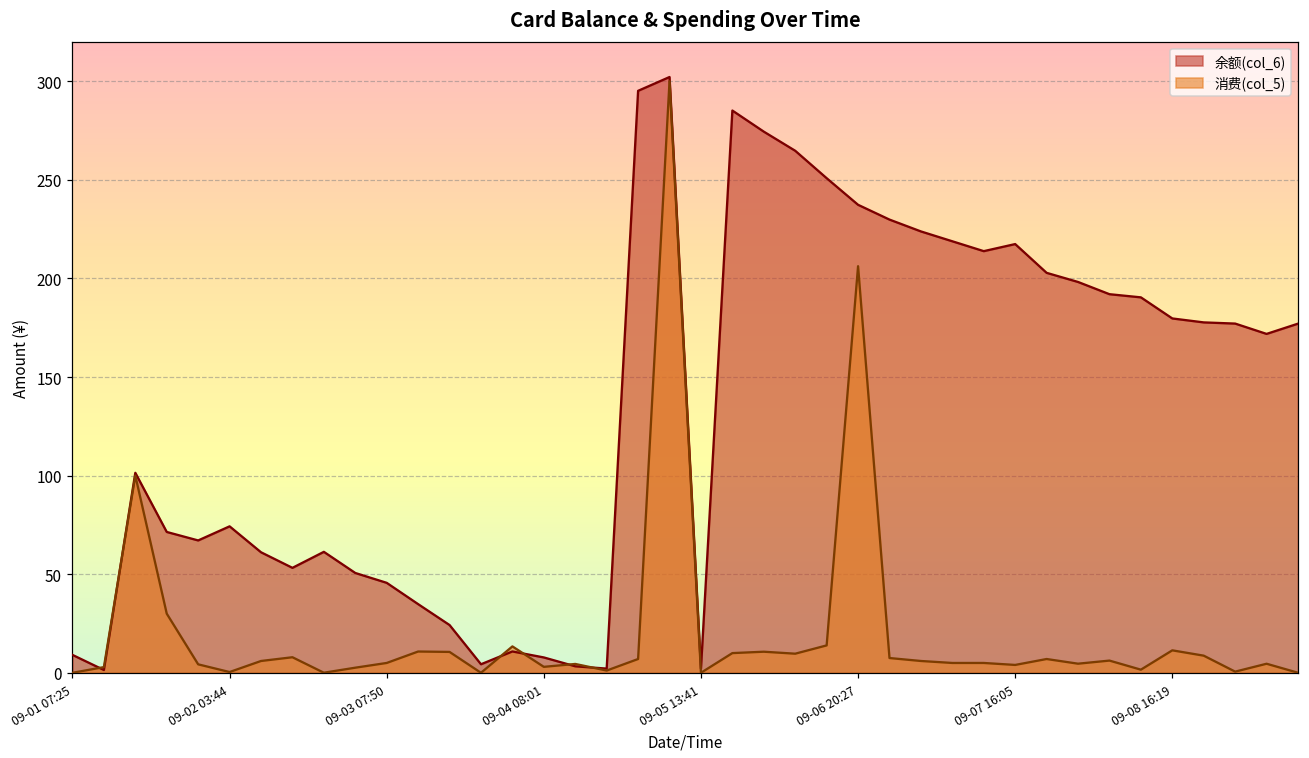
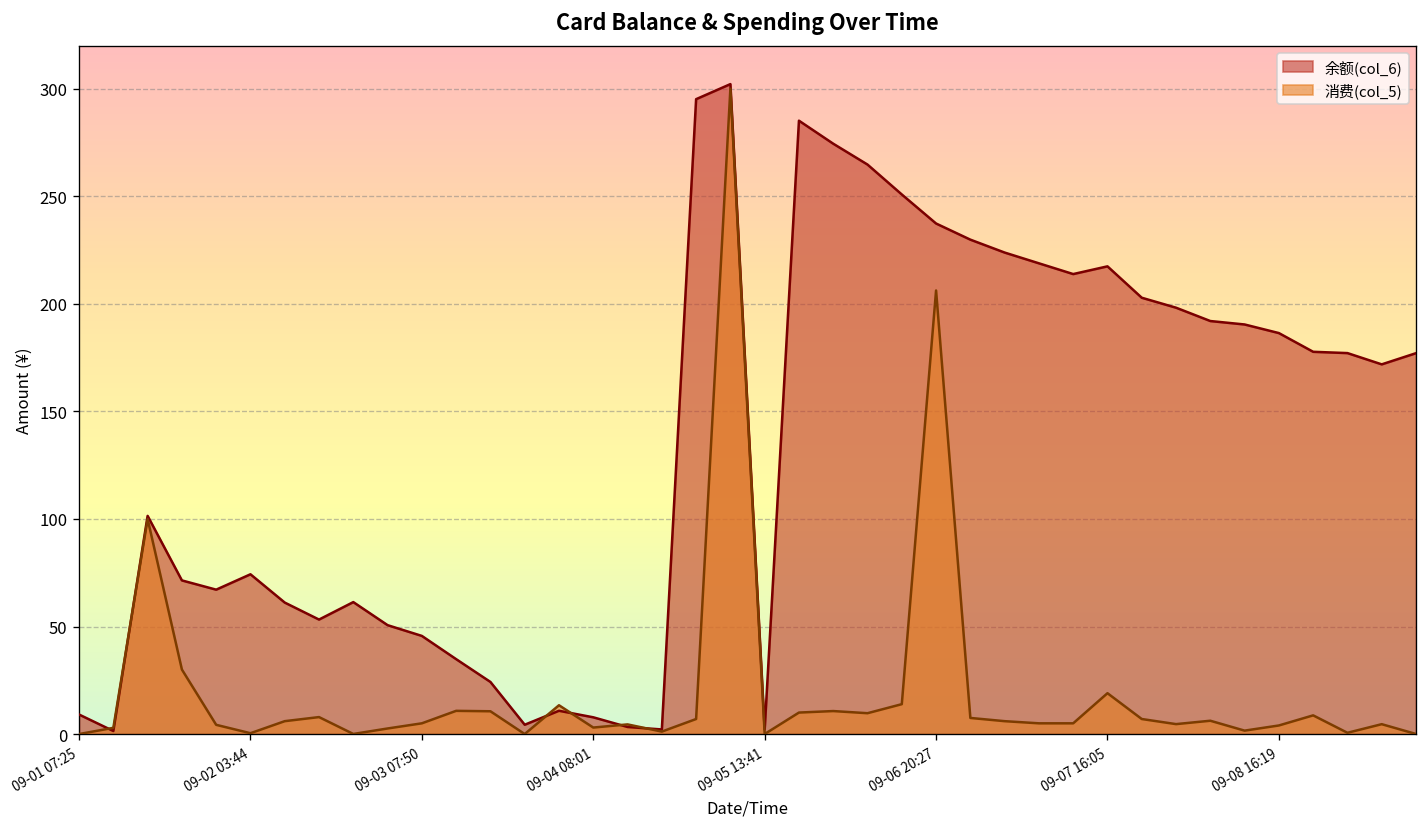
消费(col_5), 09-07 16:05: 4 -> 19
余额(col_6), 09-08 16:19: 180 -> 186
消费(col_5), 09-08 16:19: 11 -> 4
